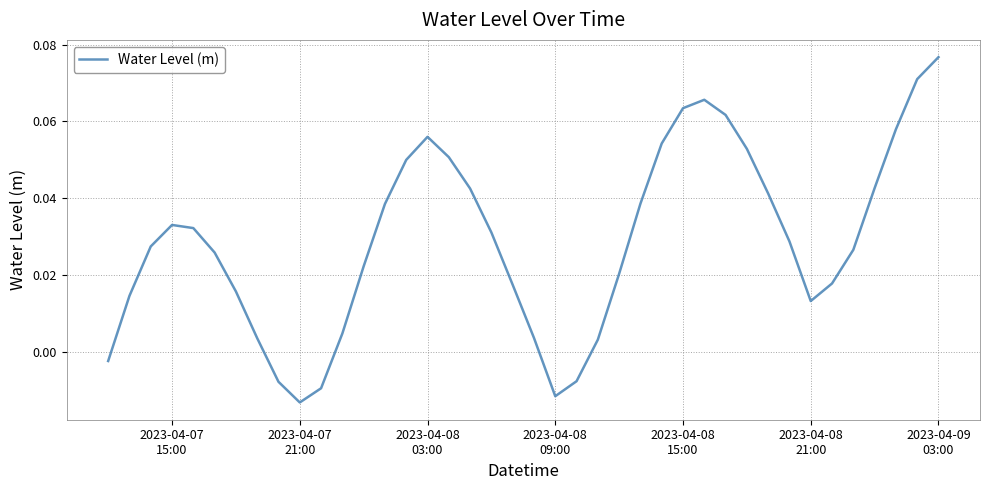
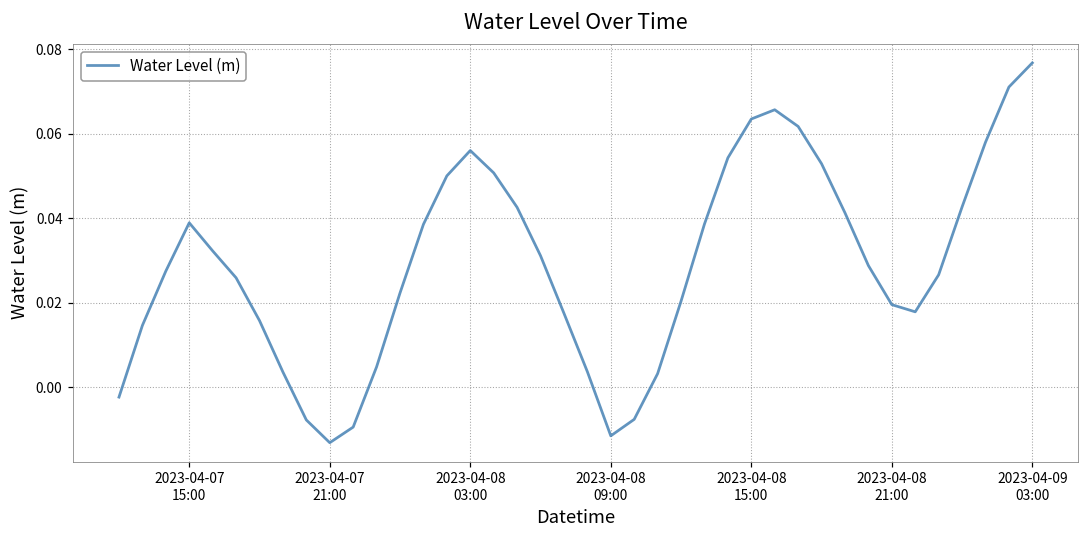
2023-04-07 15:00: 0.033 -> 0.039
2023-04-08 21:00: 0.013 -> 0.020
